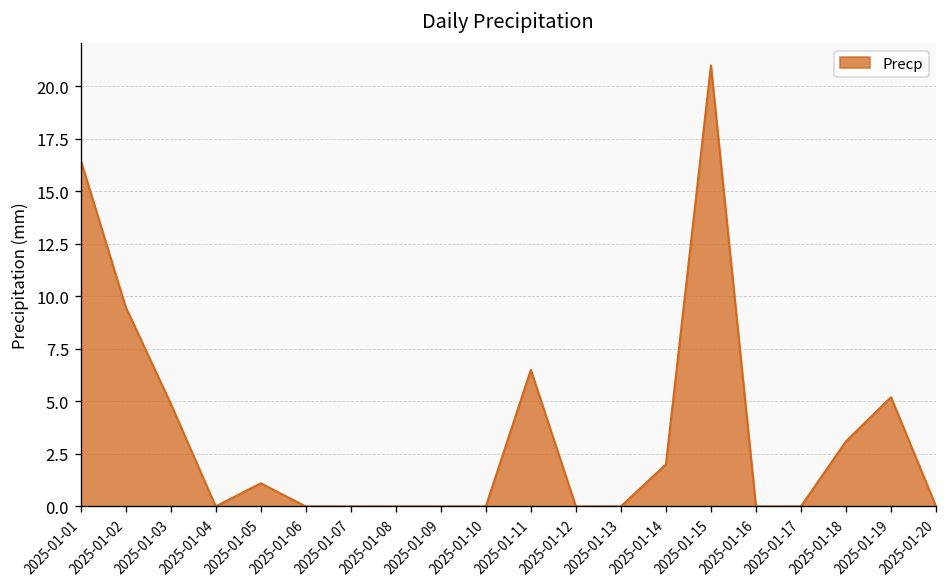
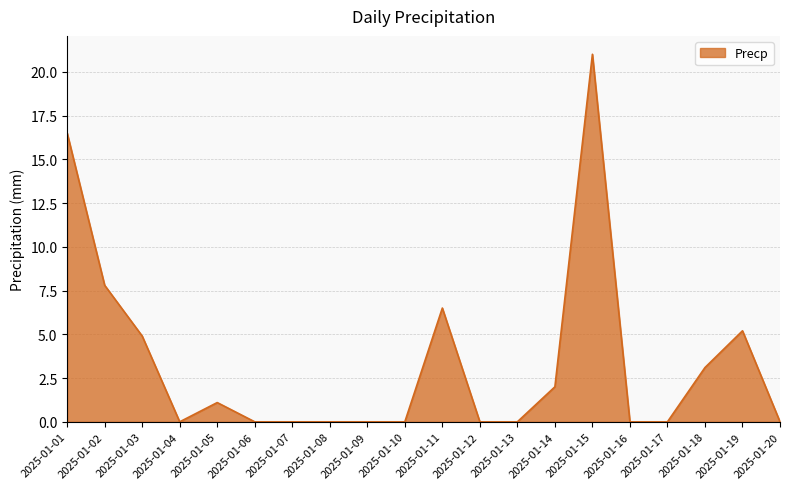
2025-01-02: 9.5 -> 7.8
